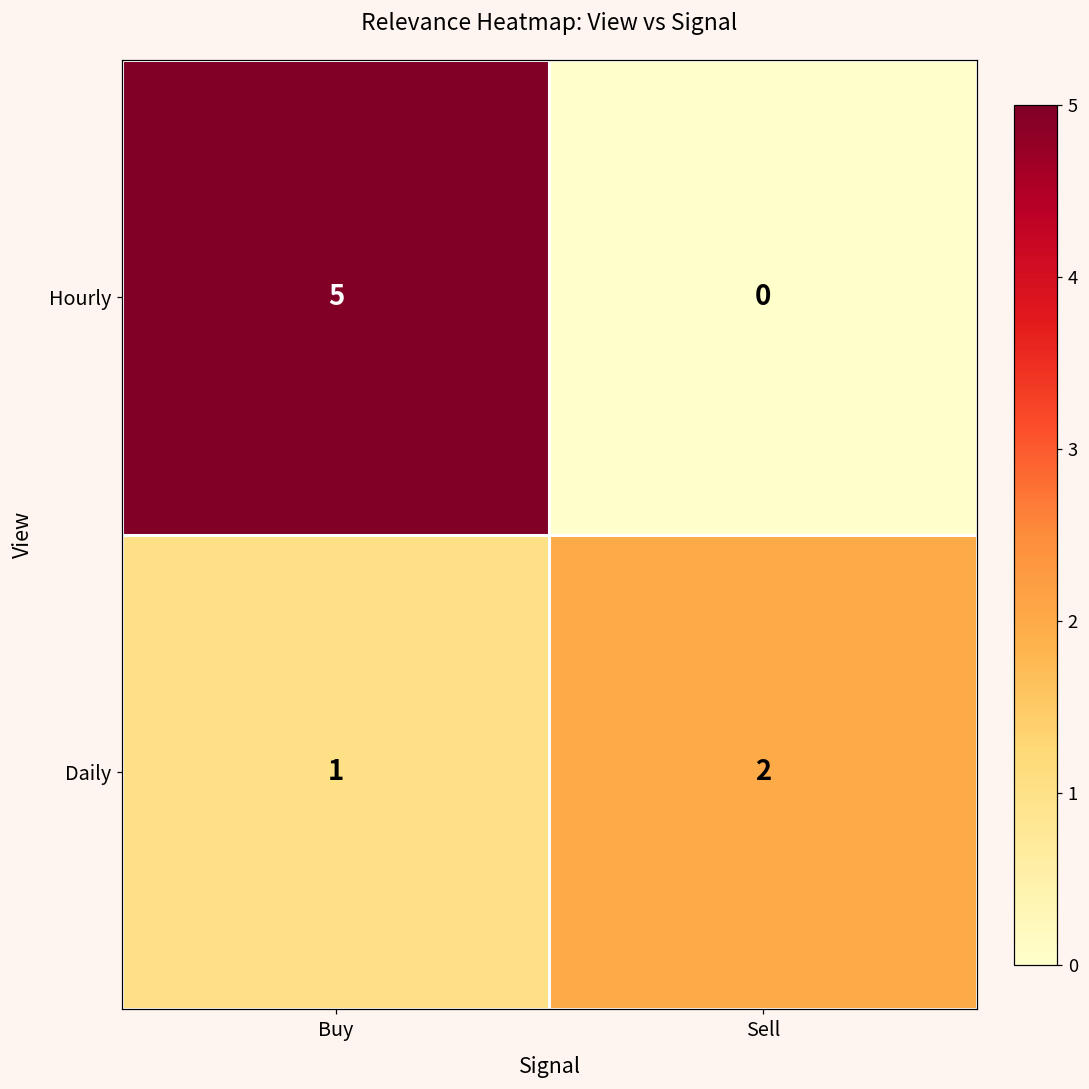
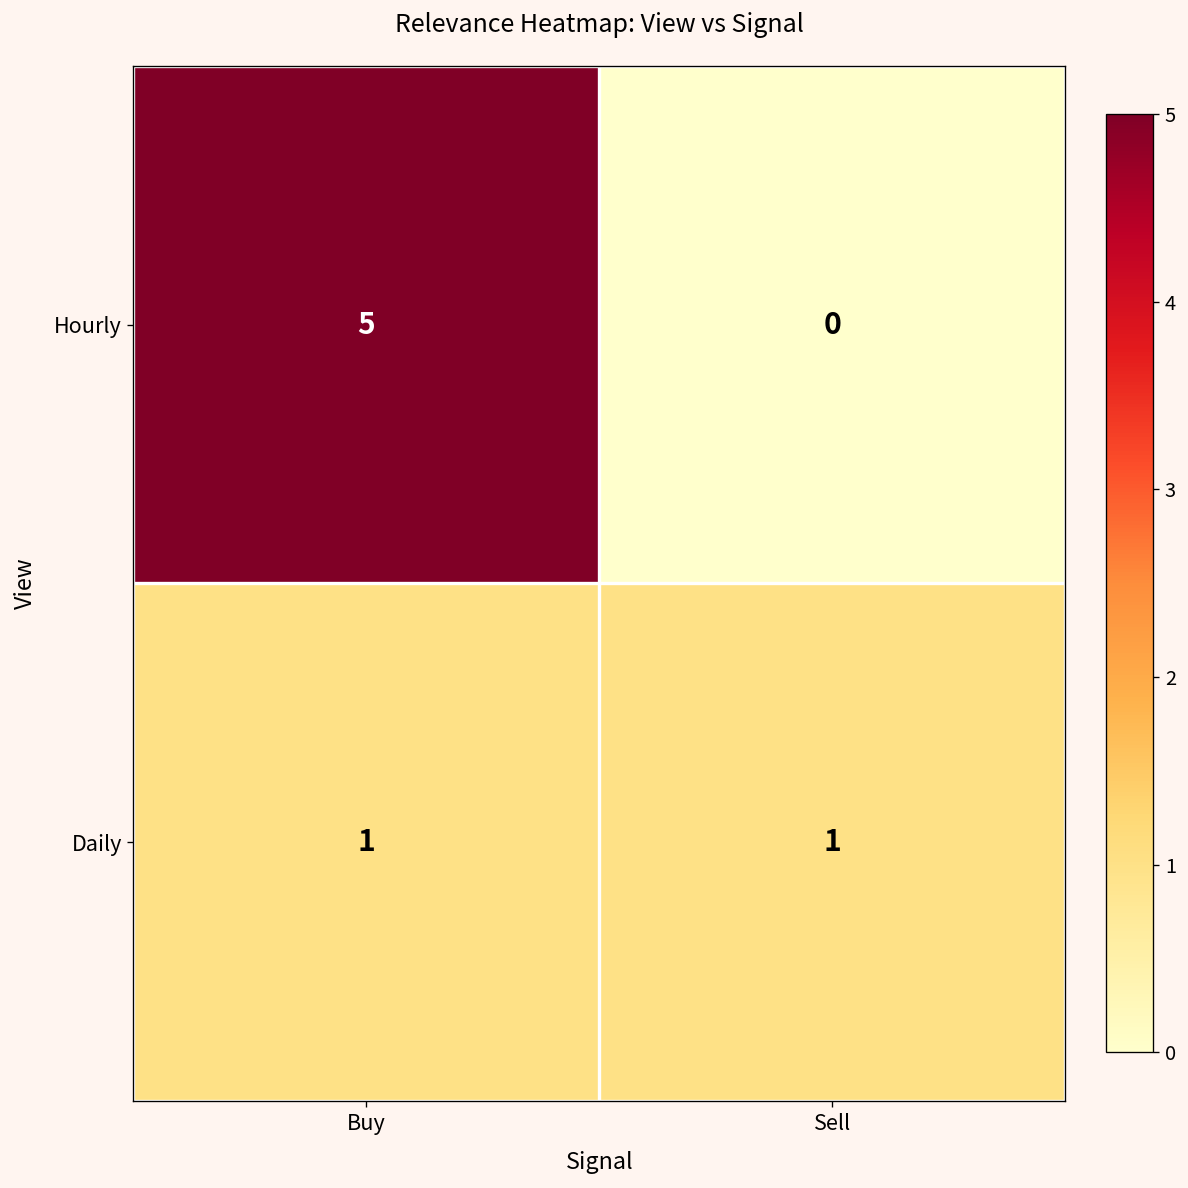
Daily, Sell: 2 -> 1
